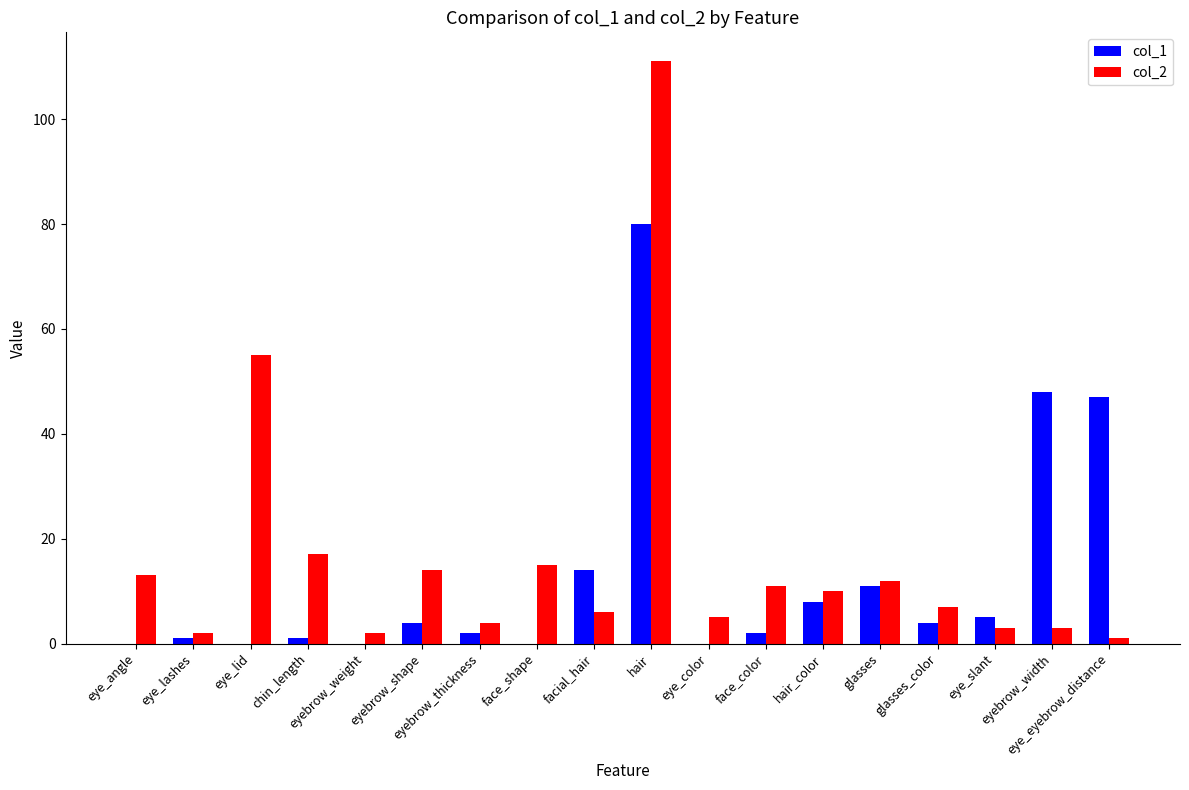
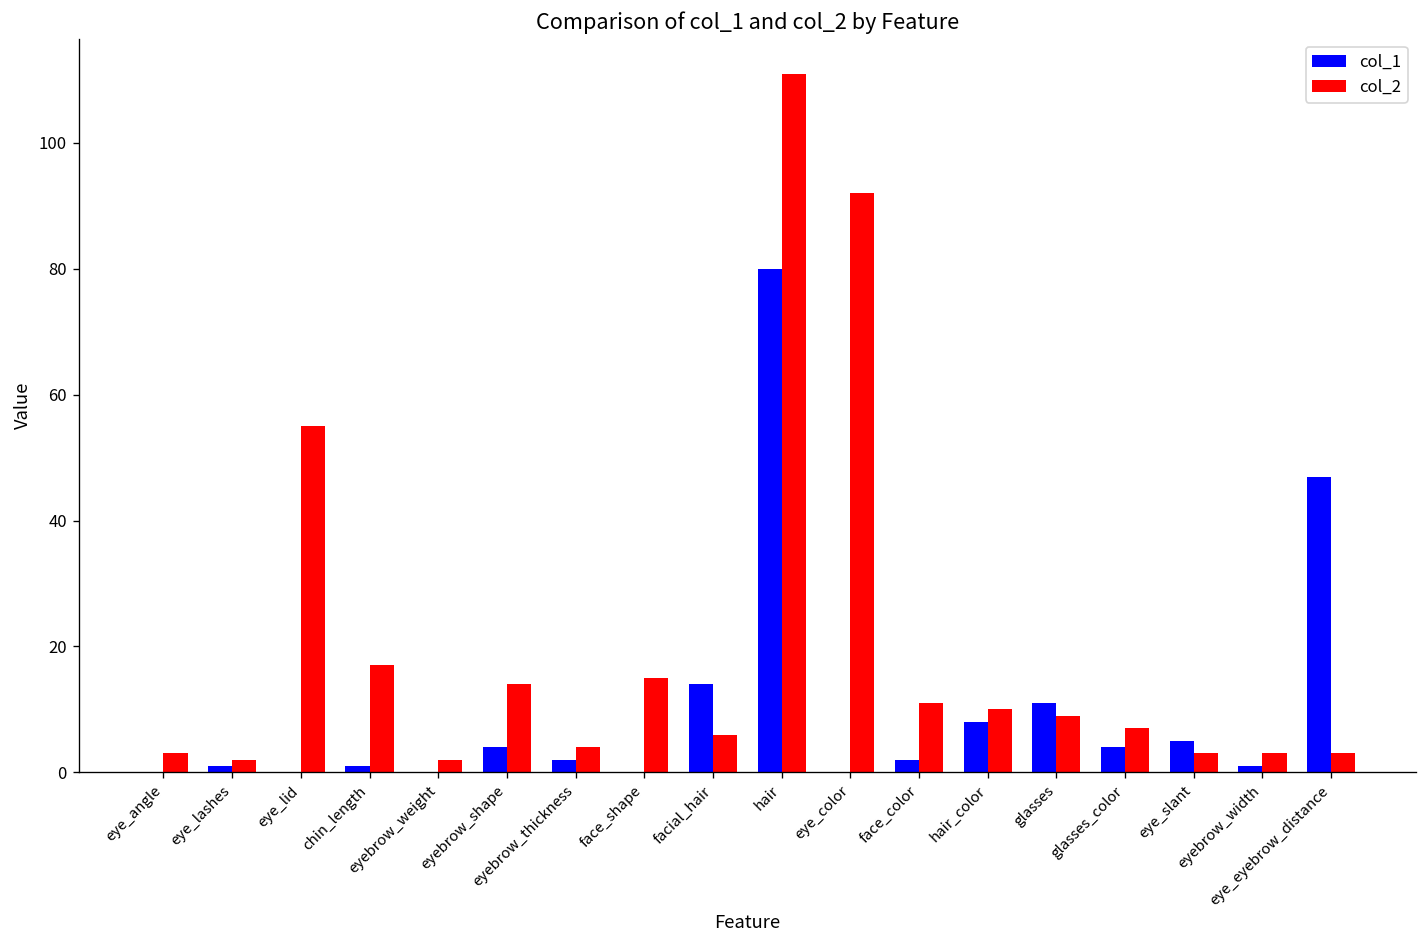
col_2, eye_angle: 13 -> 3
col_2, eye_color: 5 -> 92
col_2, glasses: 12 -> 9
col_1, eyebrow_width: 48 -> 1
col_2, eye_eyebrow_distance: 1 -> 3
